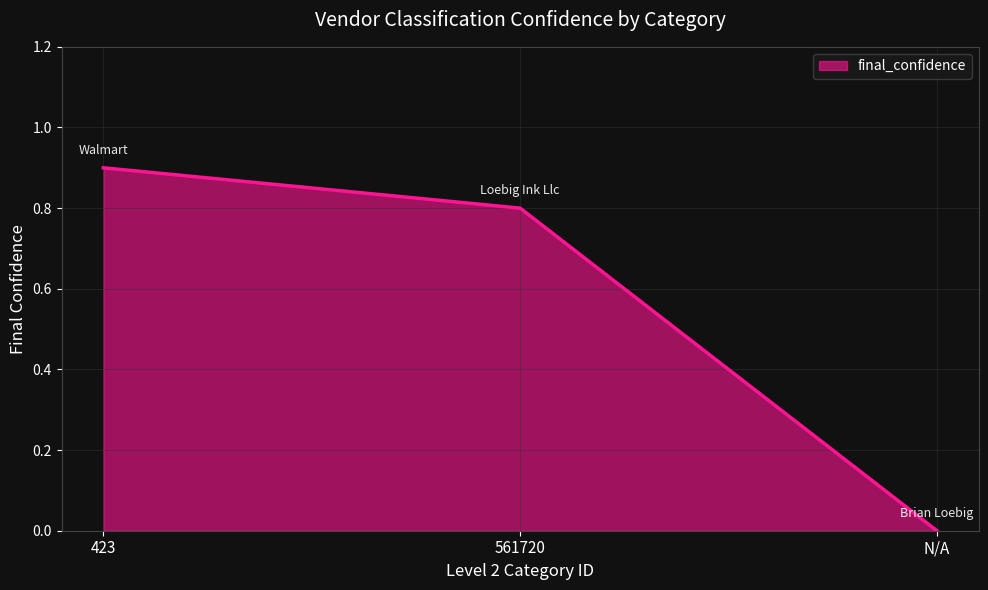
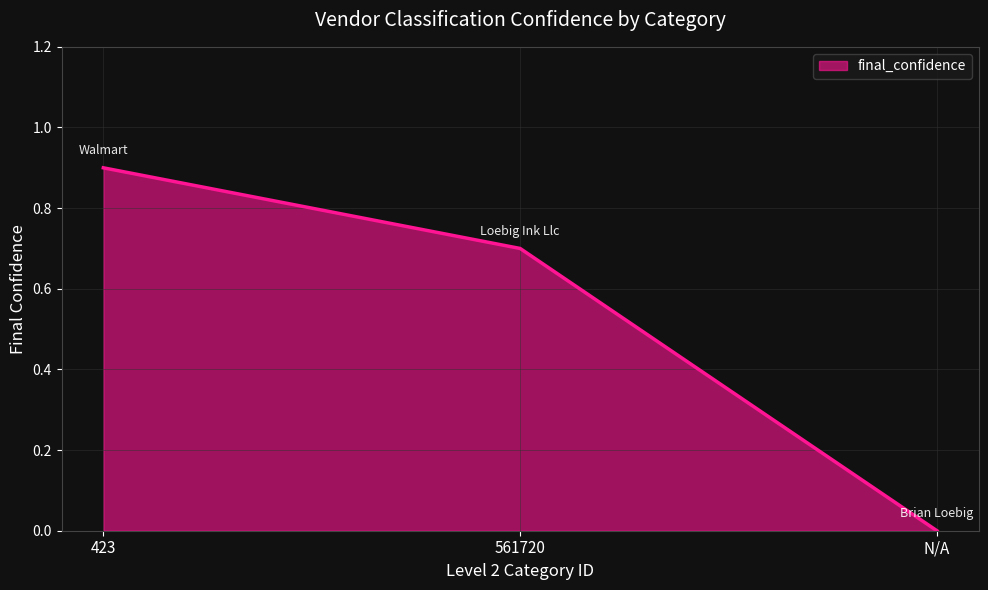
561720: 0.8 -> 0.7
